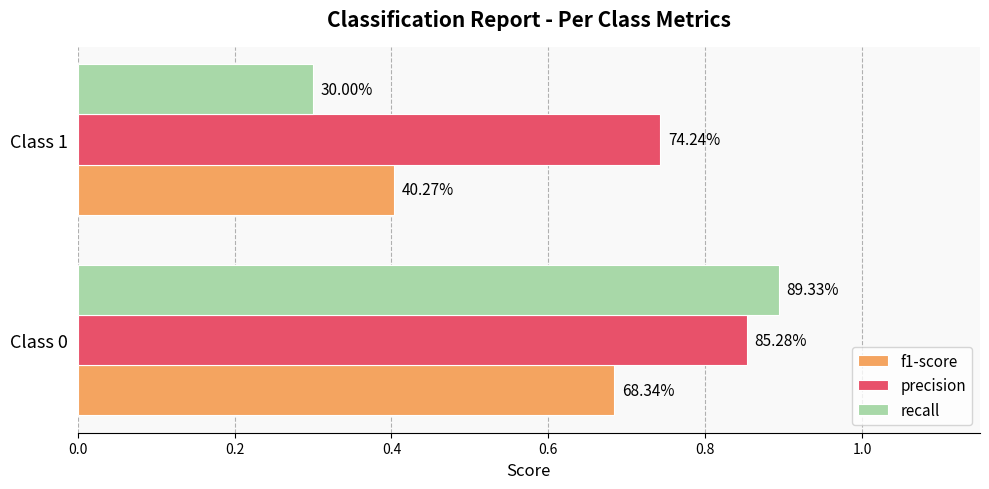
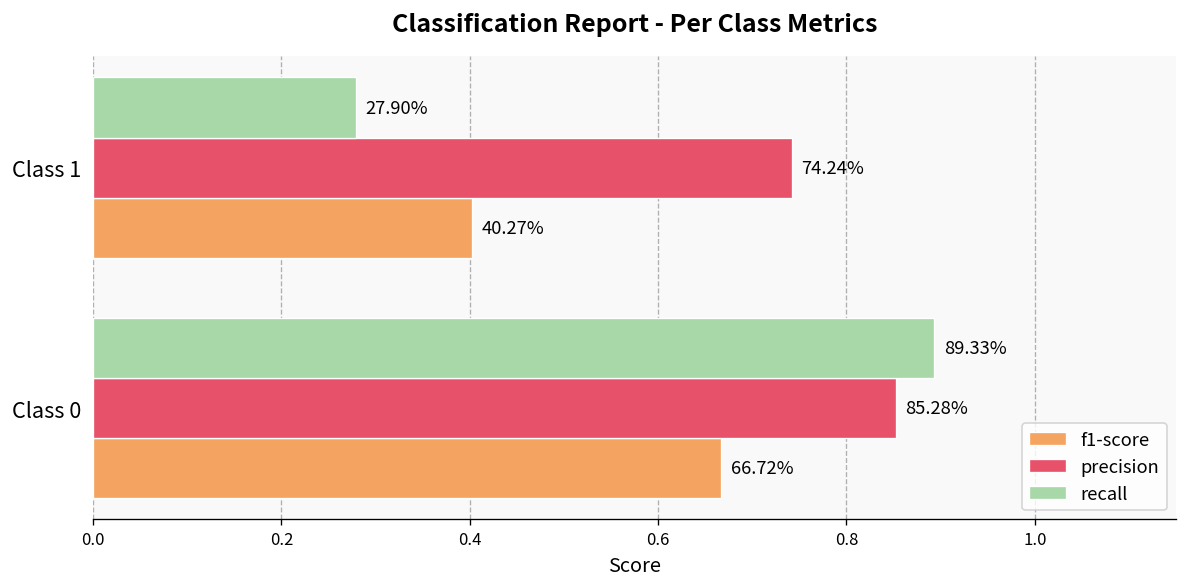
recall, Class 1: 30.00% -> 27.90%
f1-score, Class 0: 68.34% -> 66.72%
